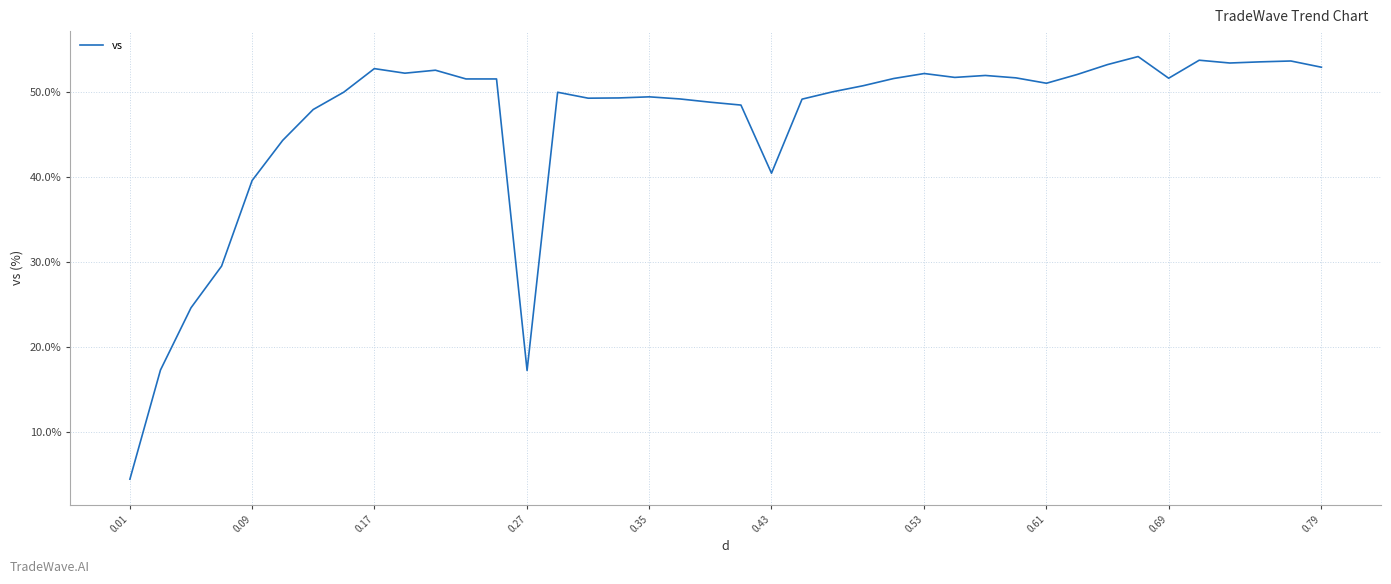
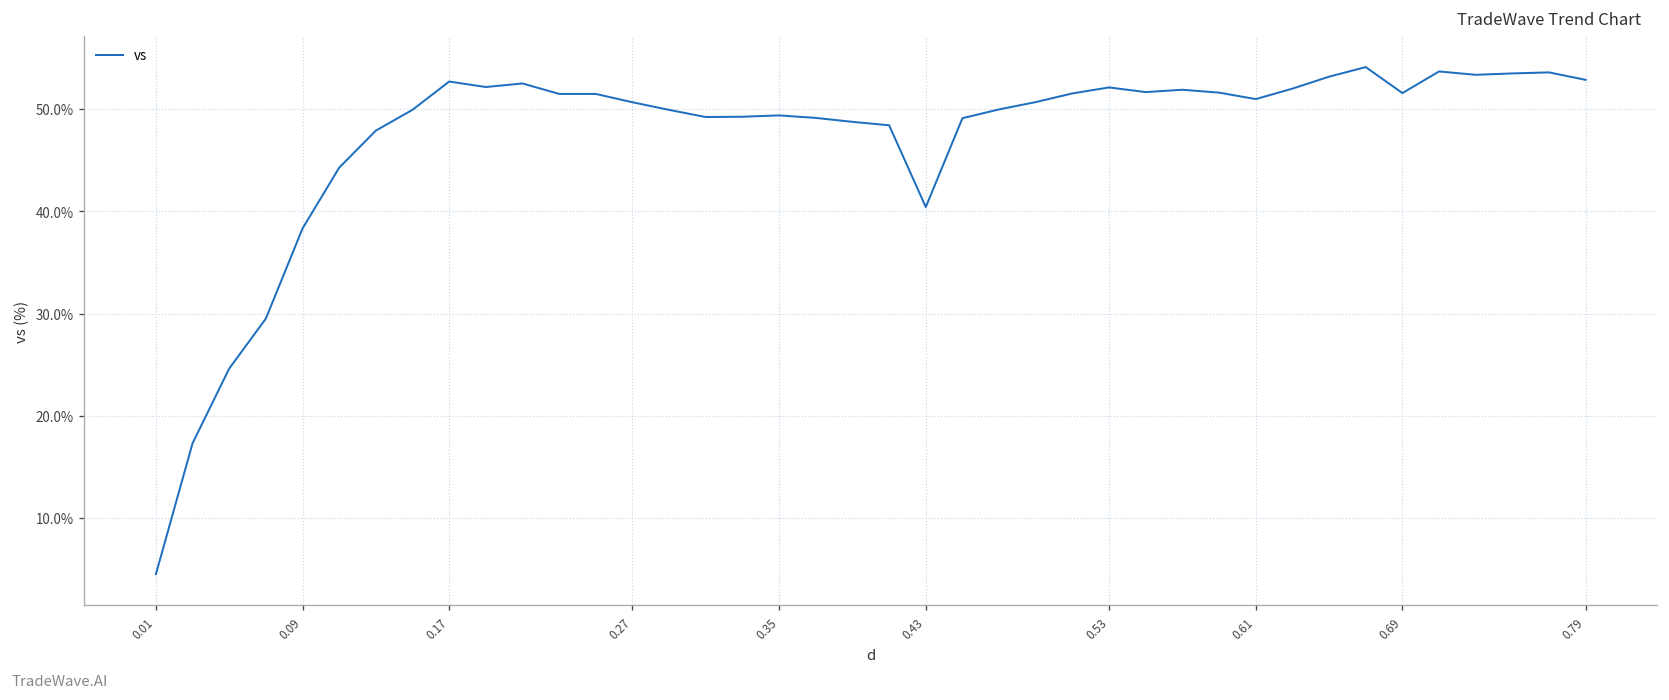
0.09: 40% -> 38%
0.27: 17% -> 51%
